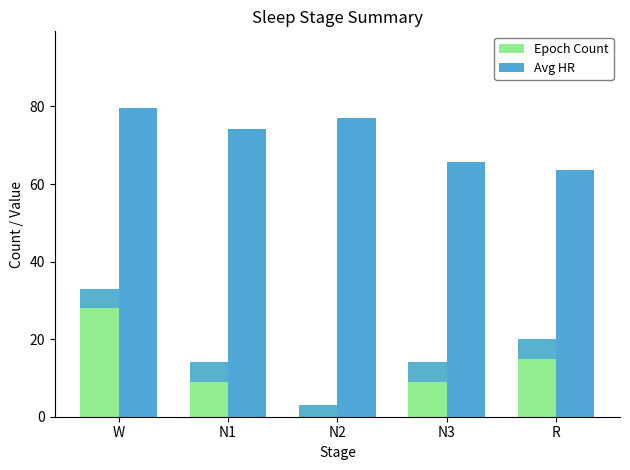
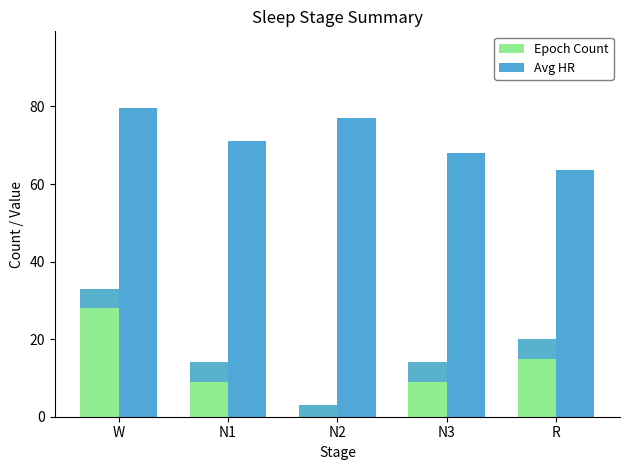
Avg HR, N1: 74 -> 71
Avg HR, N3: 66 -> 68
